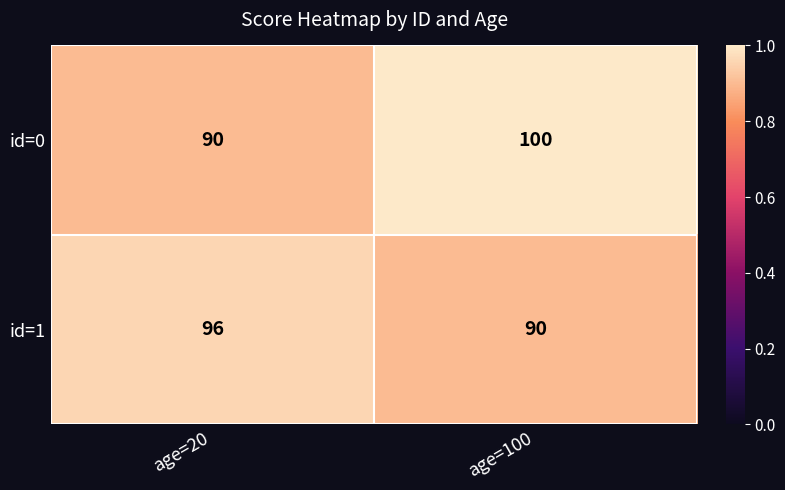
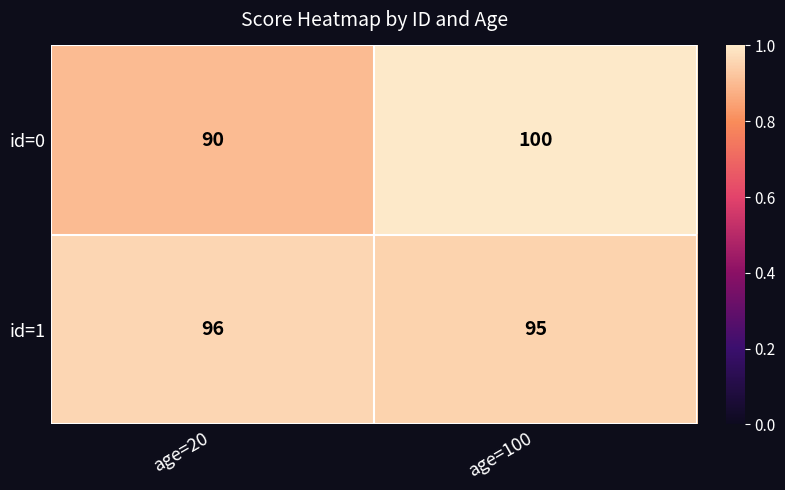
id=1, age=100: 90 -> 95
